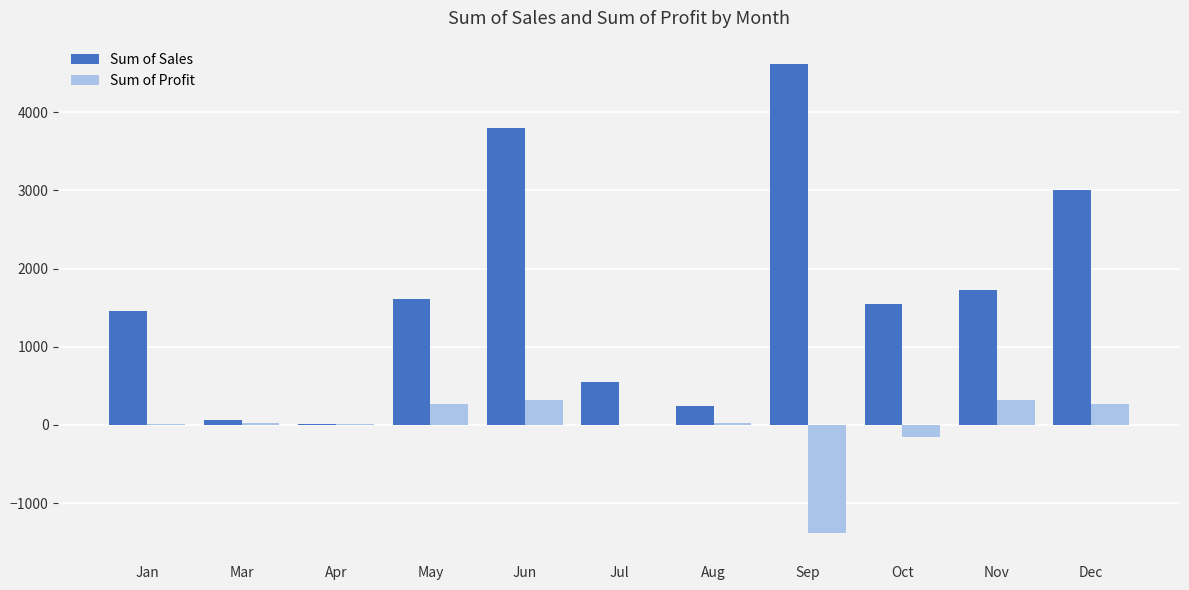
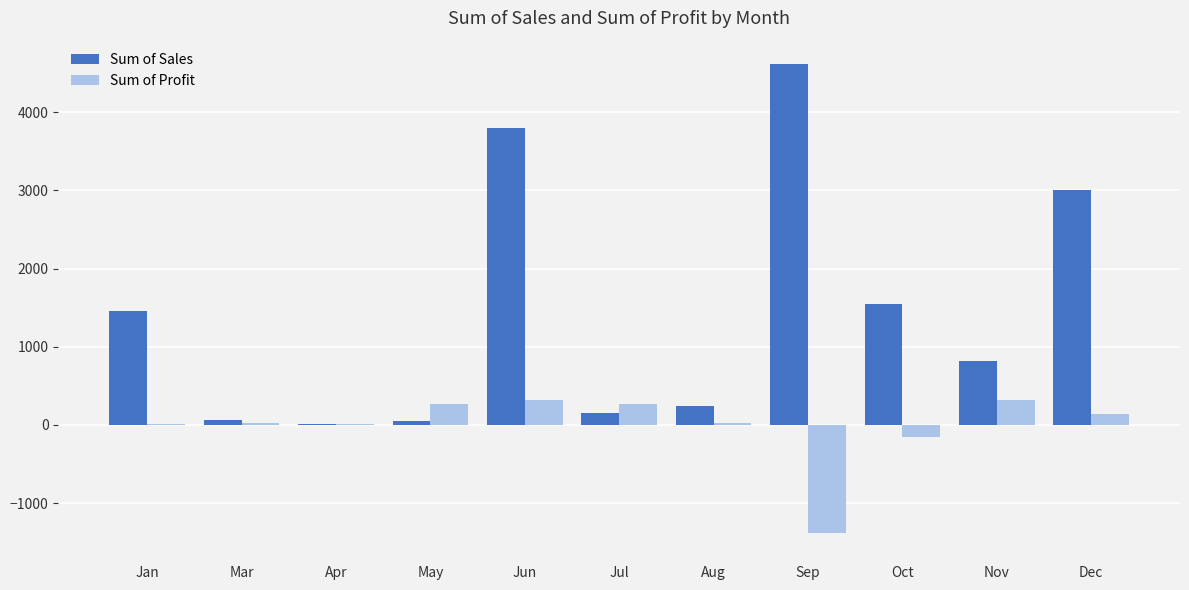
Sum of Sales, May: 1600 -> 100
Sum of Sales, Jul: 600 -> 100
Sum of Profit, Jul: 0 -> 300
Sum of Sales, Nov: 1700 -> 800
Sum of Profit, Dec: 300 -> 100
